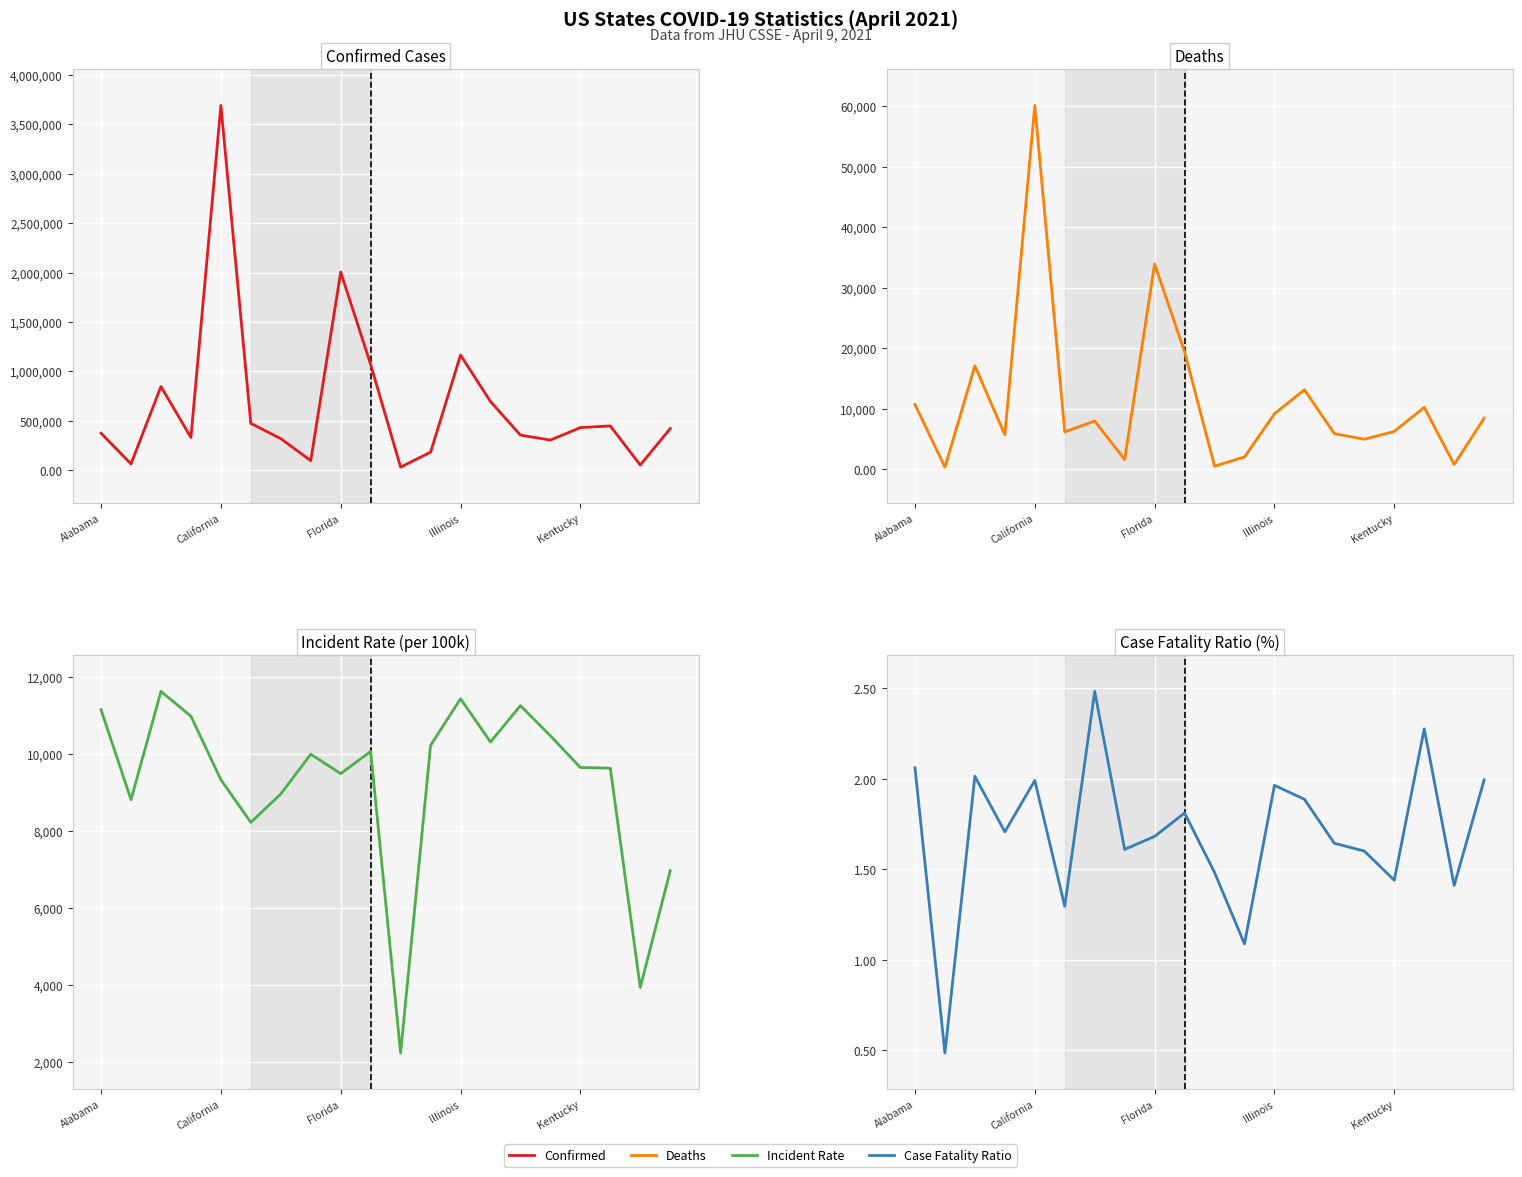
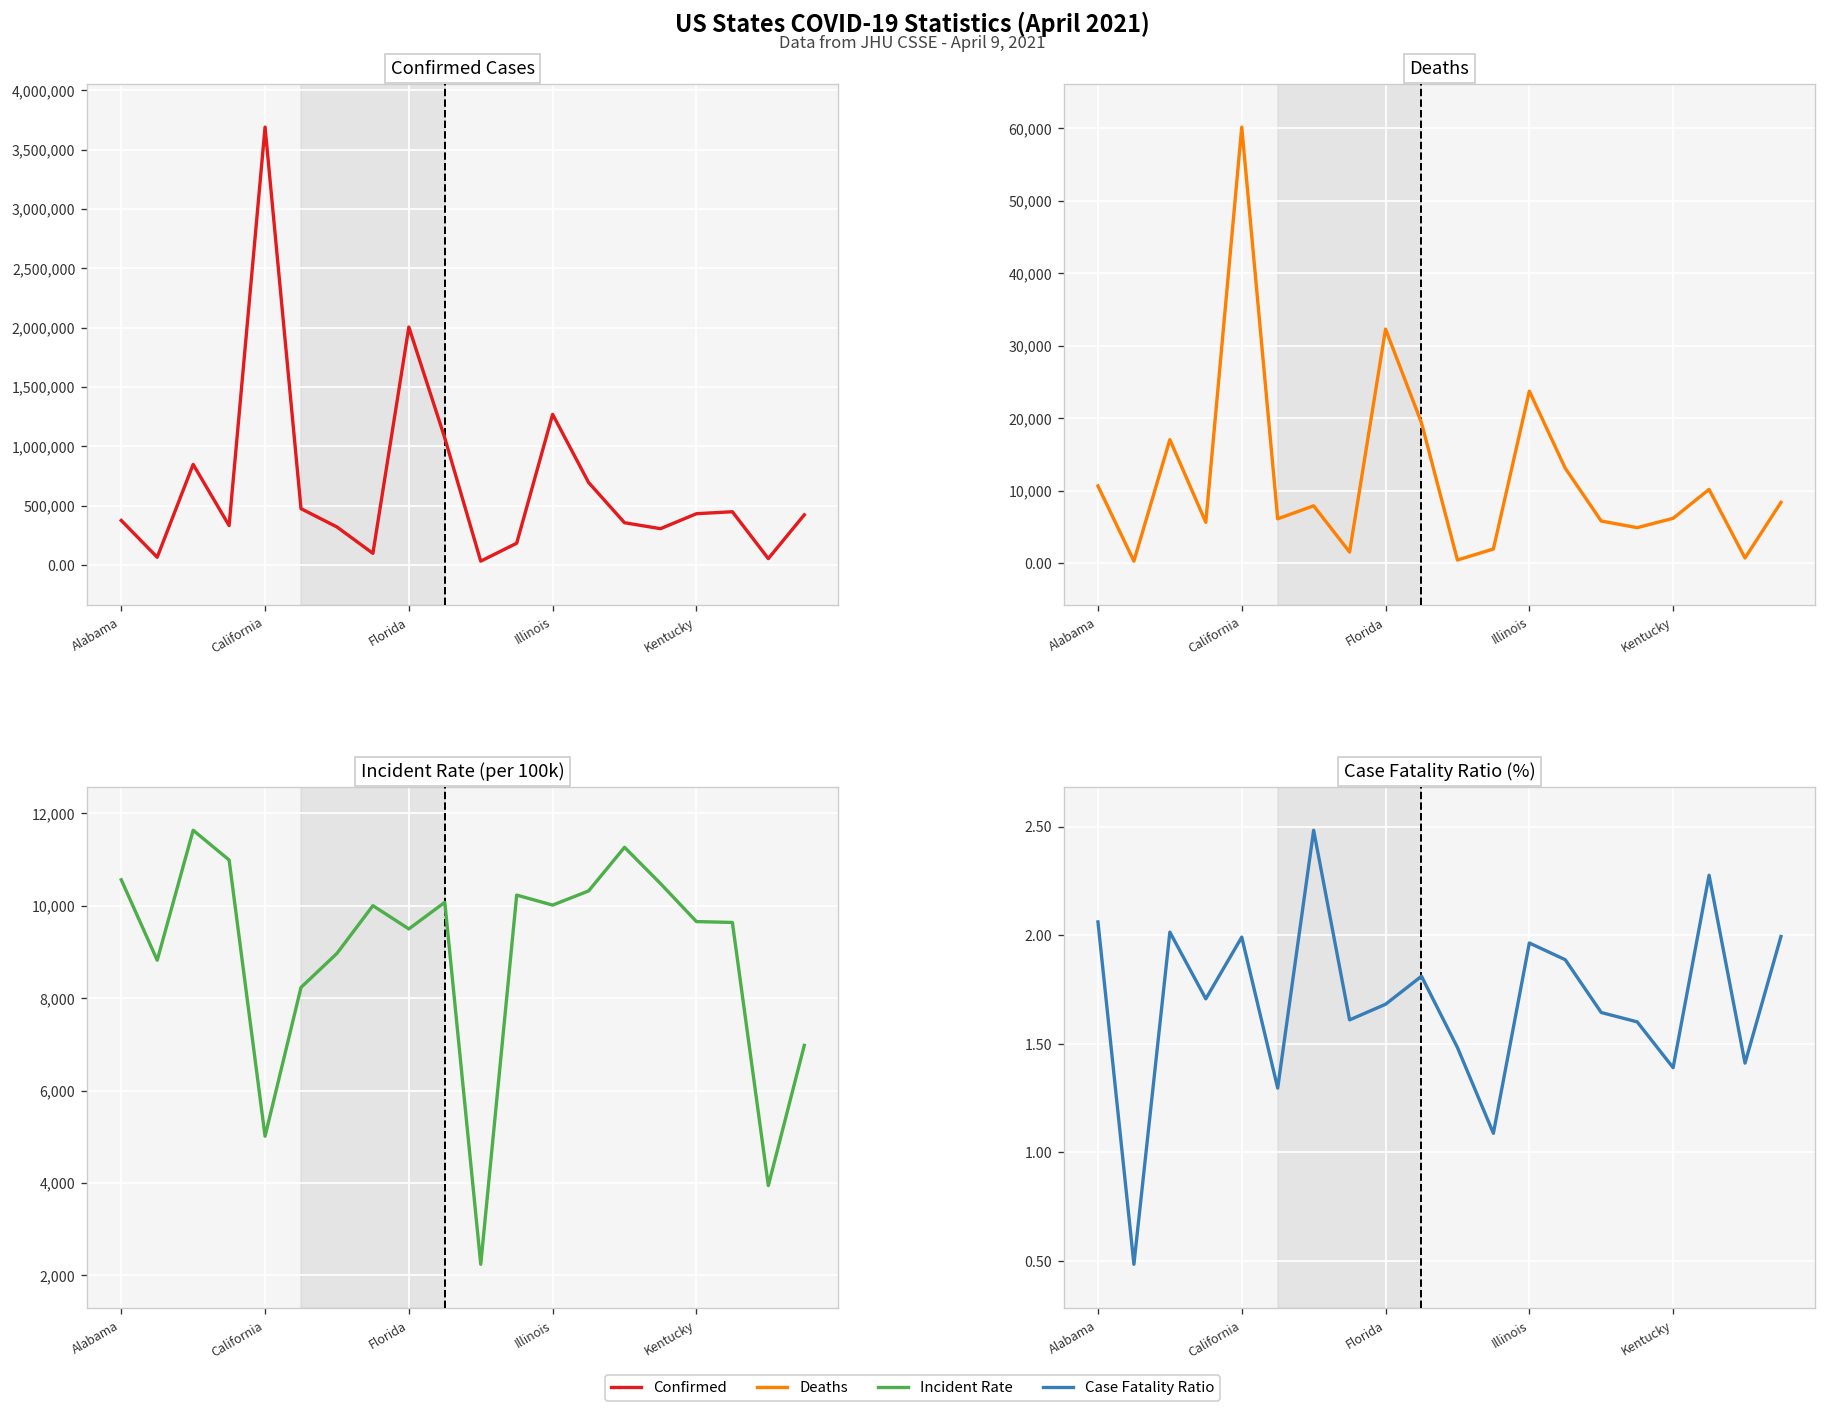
Confirmed Cases, Illinois: 1,200,000 -> 1,300,000
Deaths, Florida: 34,000 -> 32,000
Deaths, Illinois: 9,000 -> 24,000
Incident Rate (per 100k), Alabama: 11,200 -> 10,600
Incident Rate (per 100k), California: 9,300 -> 5,000
Incident Rate (per 100k), Illinois: 11,400 -> 10,000
Case Fatality Ratio (%), Kentucky: 1.44 -> 1.39
